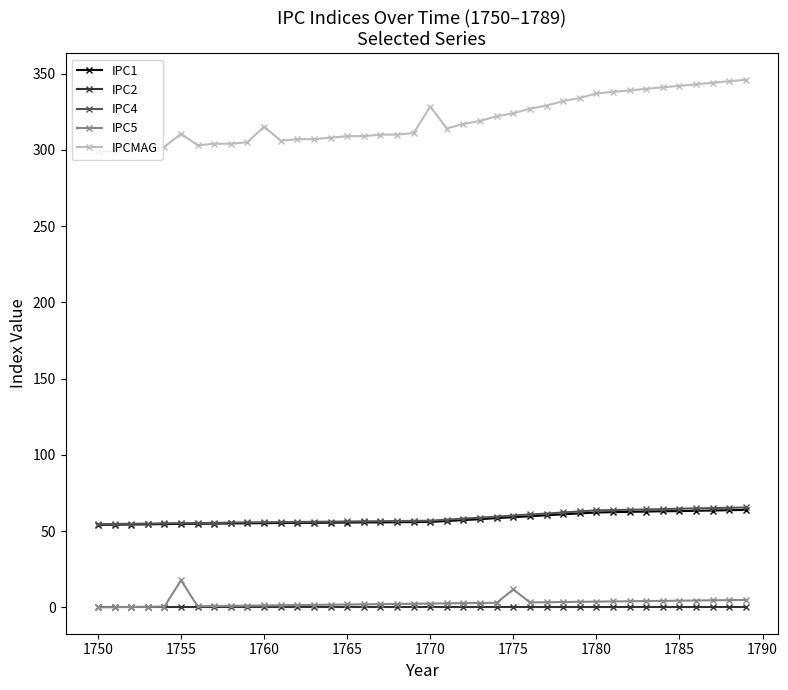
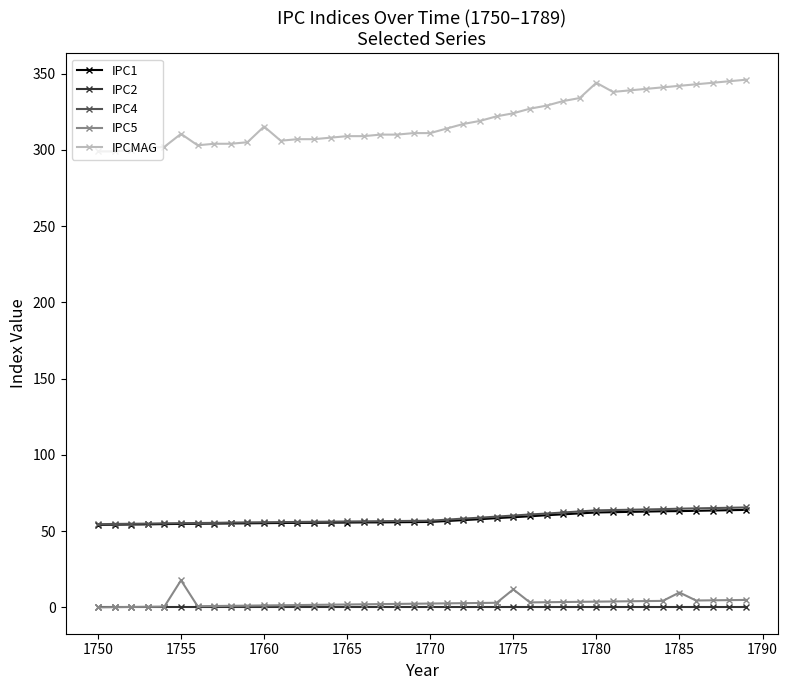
IPCMAG, 1770: 328 -> 311
IPCMAG, 1780: 337 -> 344
IPC5, 1785: 4 -> 10
